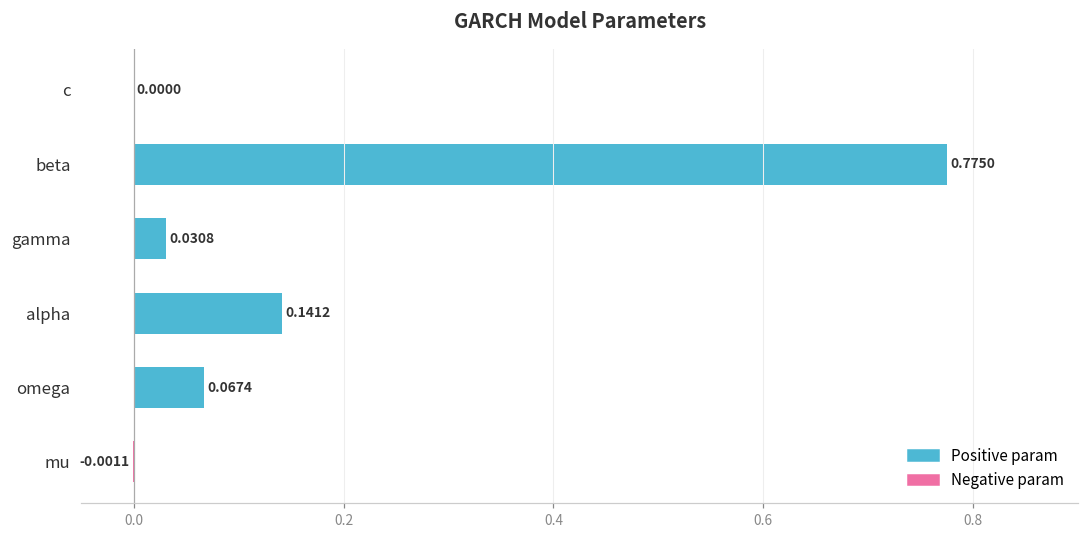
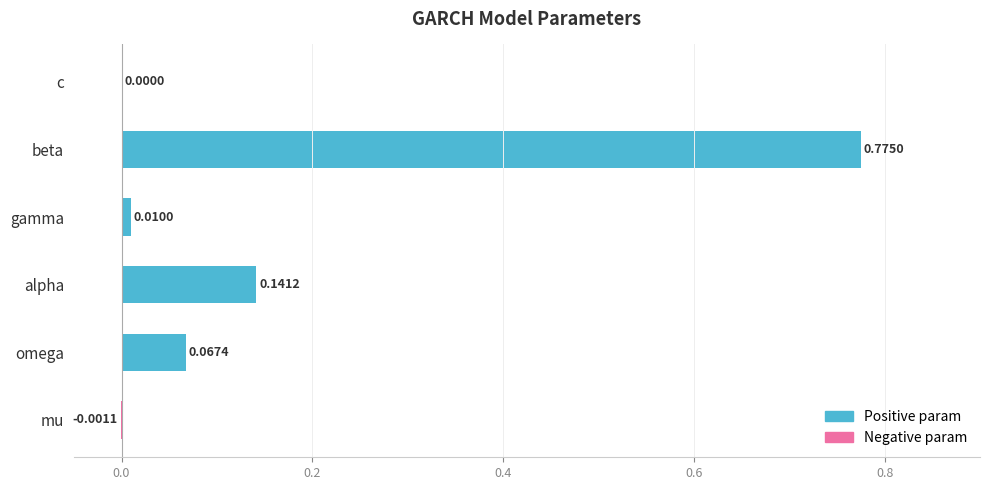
gamma: 0.0308 -> 0.0100
